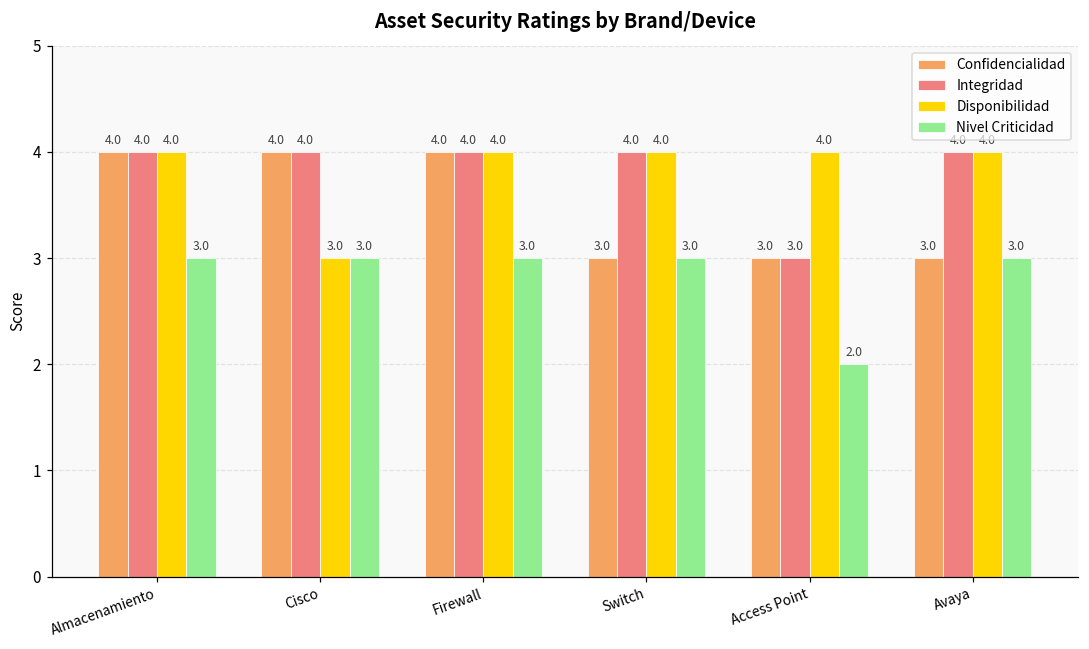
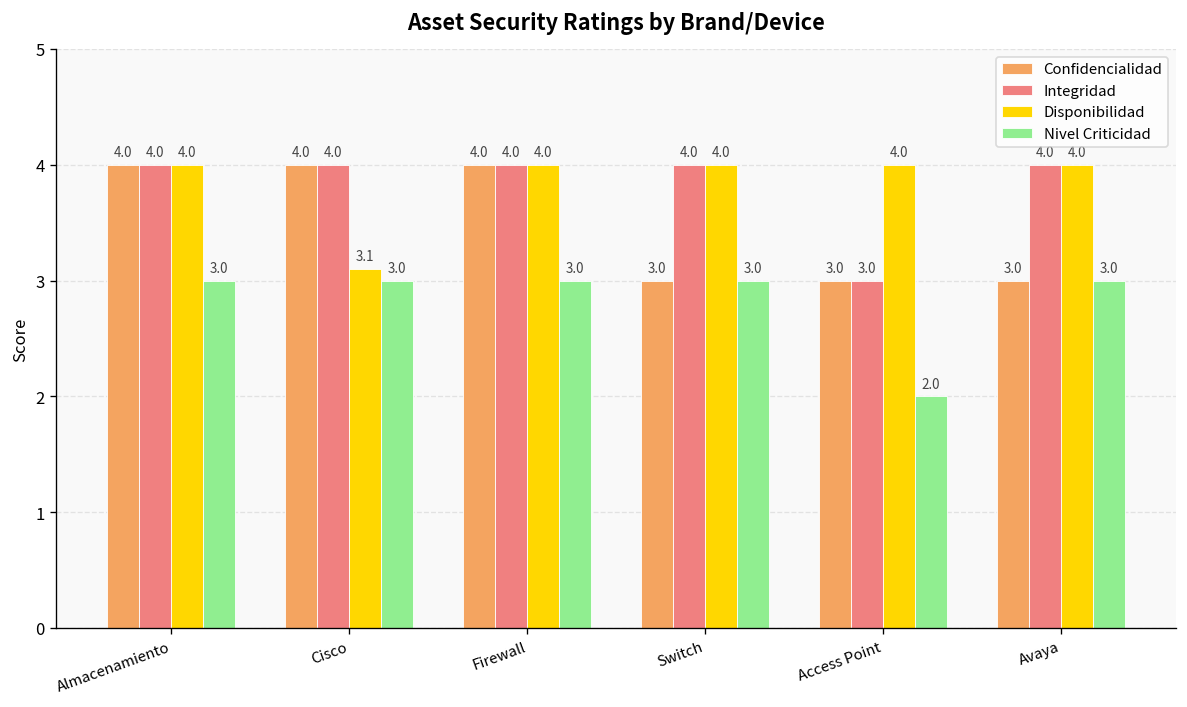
Disponibilidad, Cisco: 3.0 -> 3.1
